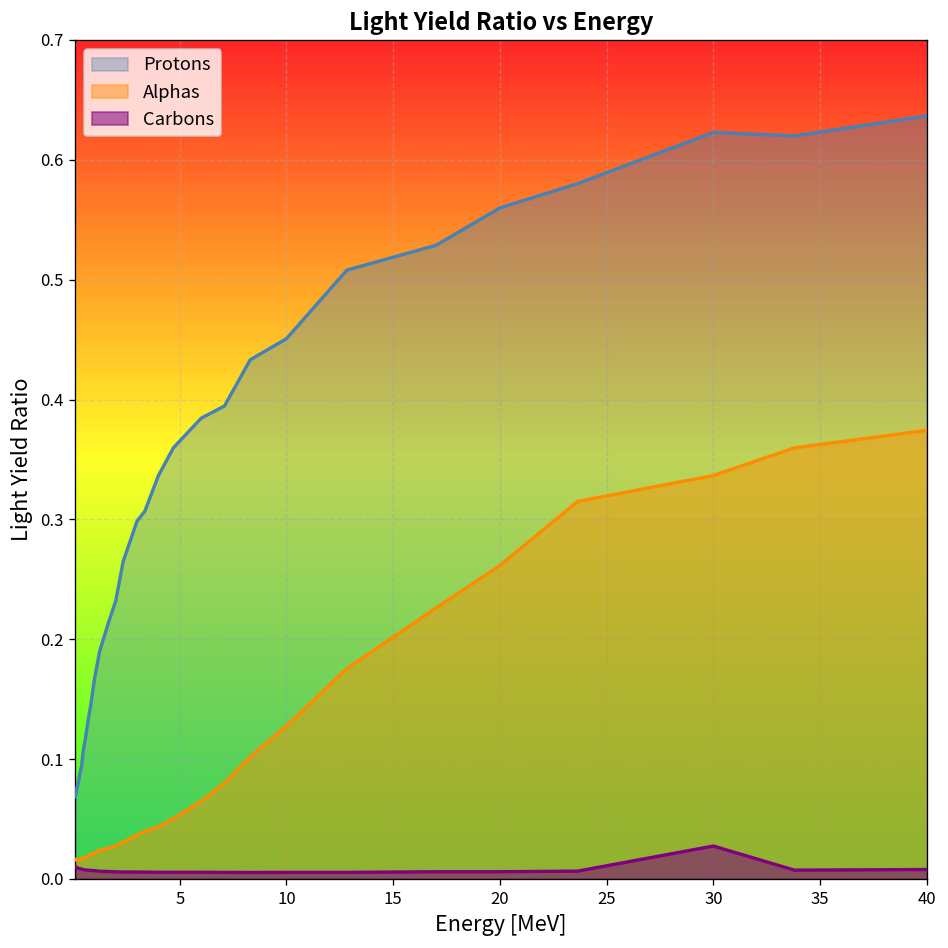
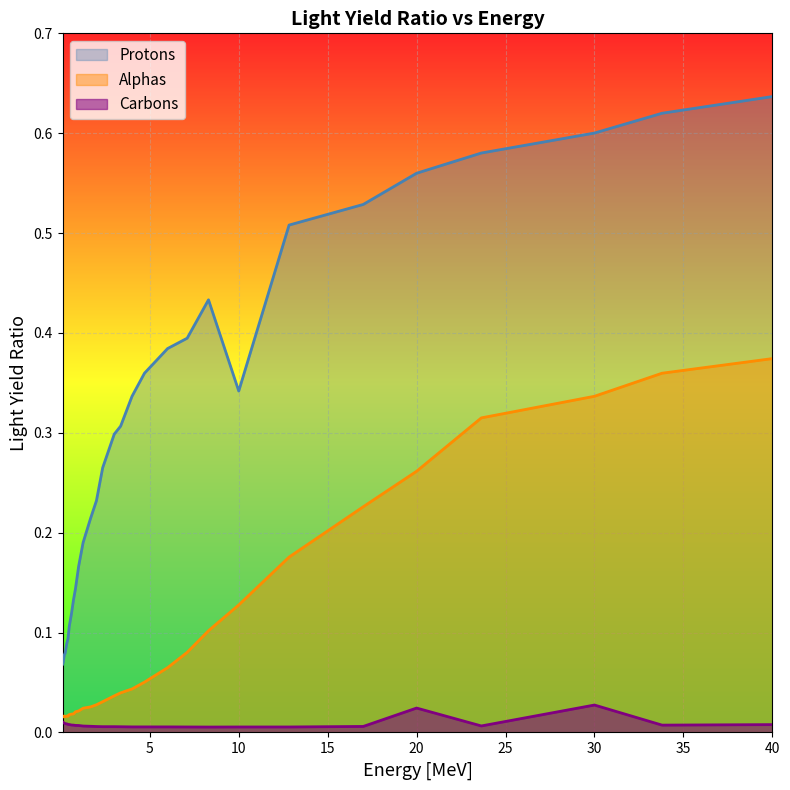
Protons, 10: 0.45 -> 0.34
Carbons, 20: 0.01 -> 0.02
Protons, 30: 0.62 -> 0.60
